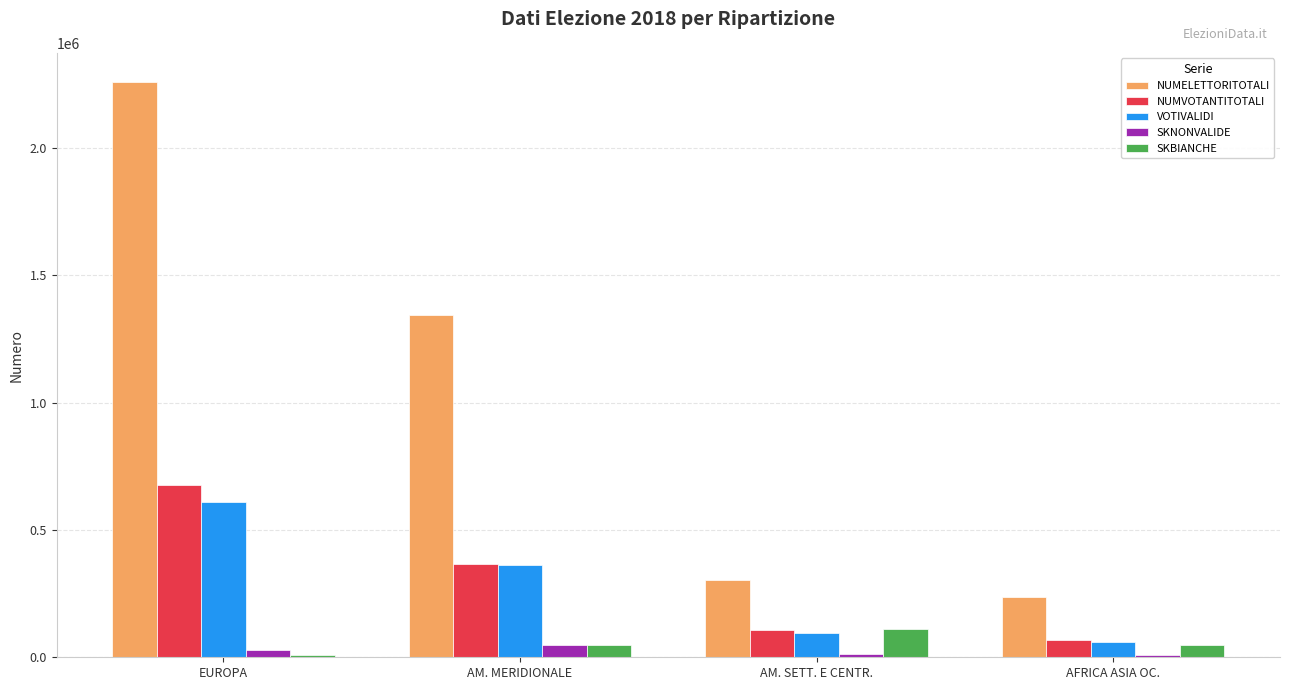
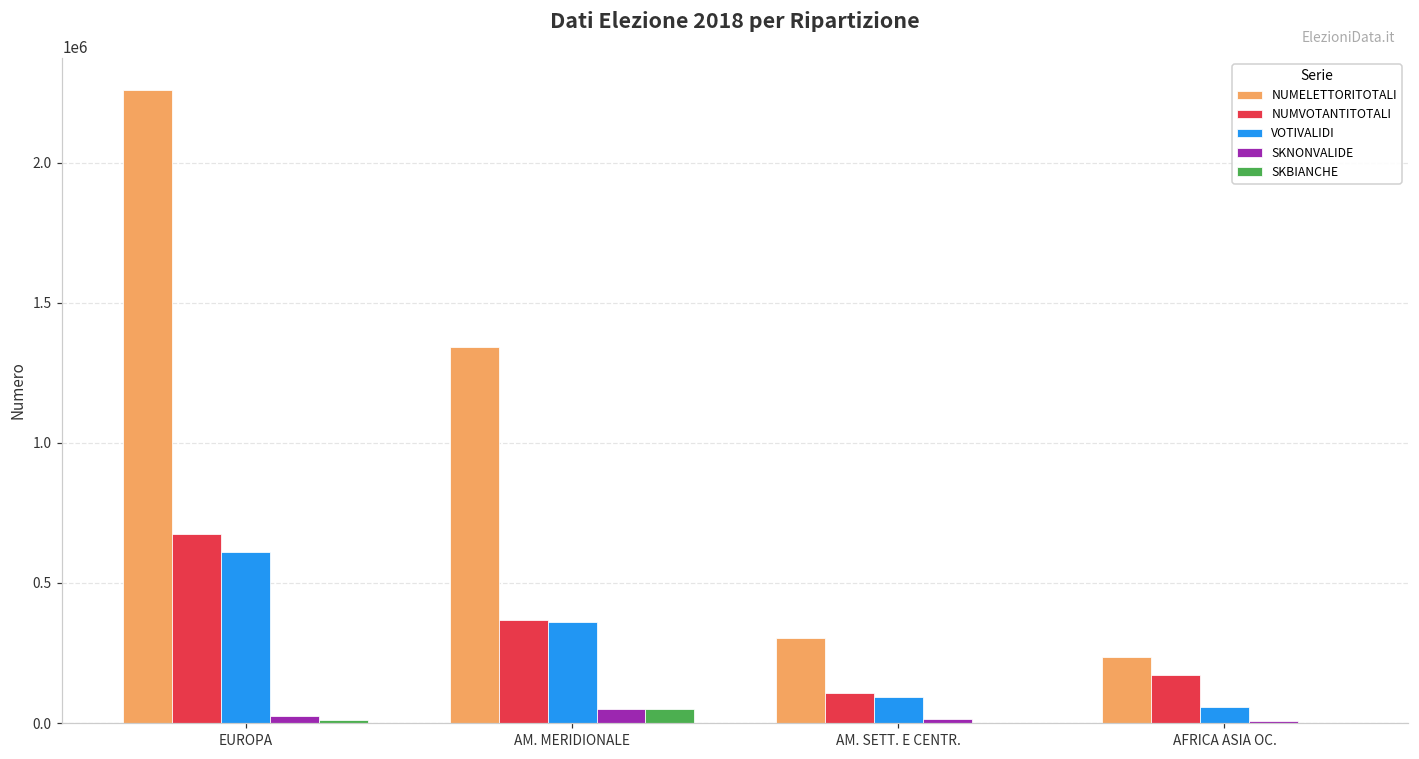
SKBIANCHE, AM. SETT. E CENTR.: 110000 -> 0
NUMVOTANTITOTALI, AFRICA ASIA OC.: 70000 -> 170000
SKBIANCHE, AFRICA ASIA OC.: 50000 -> 0
